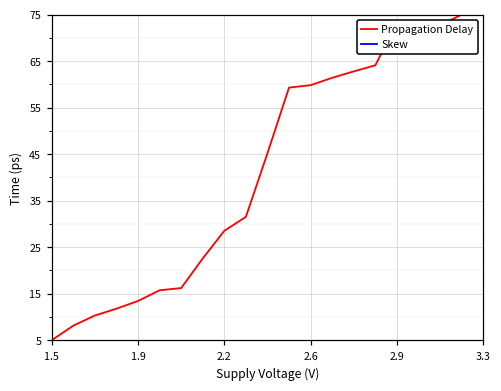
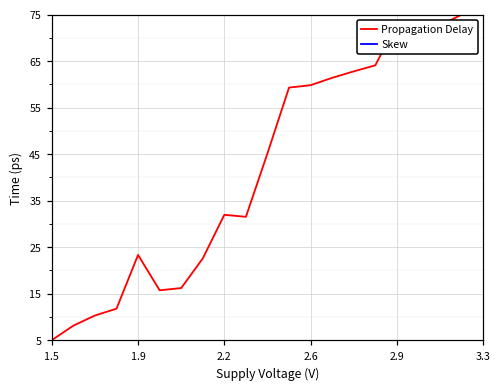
Propagation Delay, 1.9: 13 -> 23
Propagation Delay, 2.2: 29 -> 32
